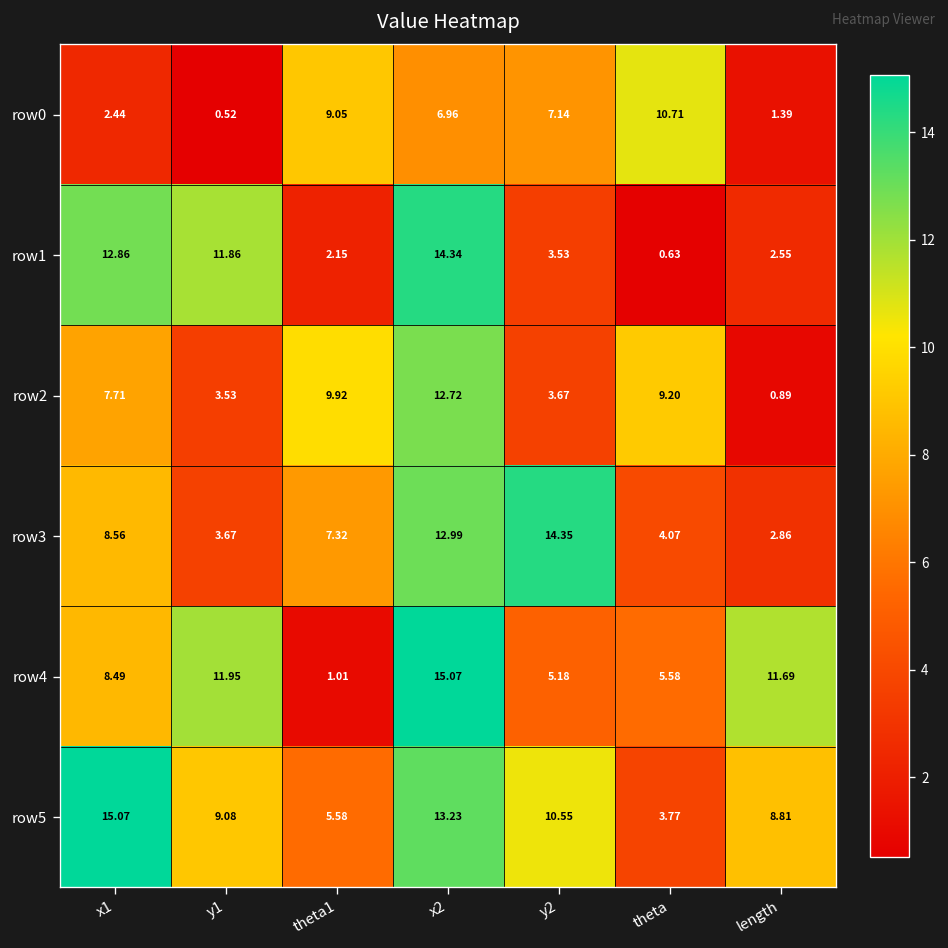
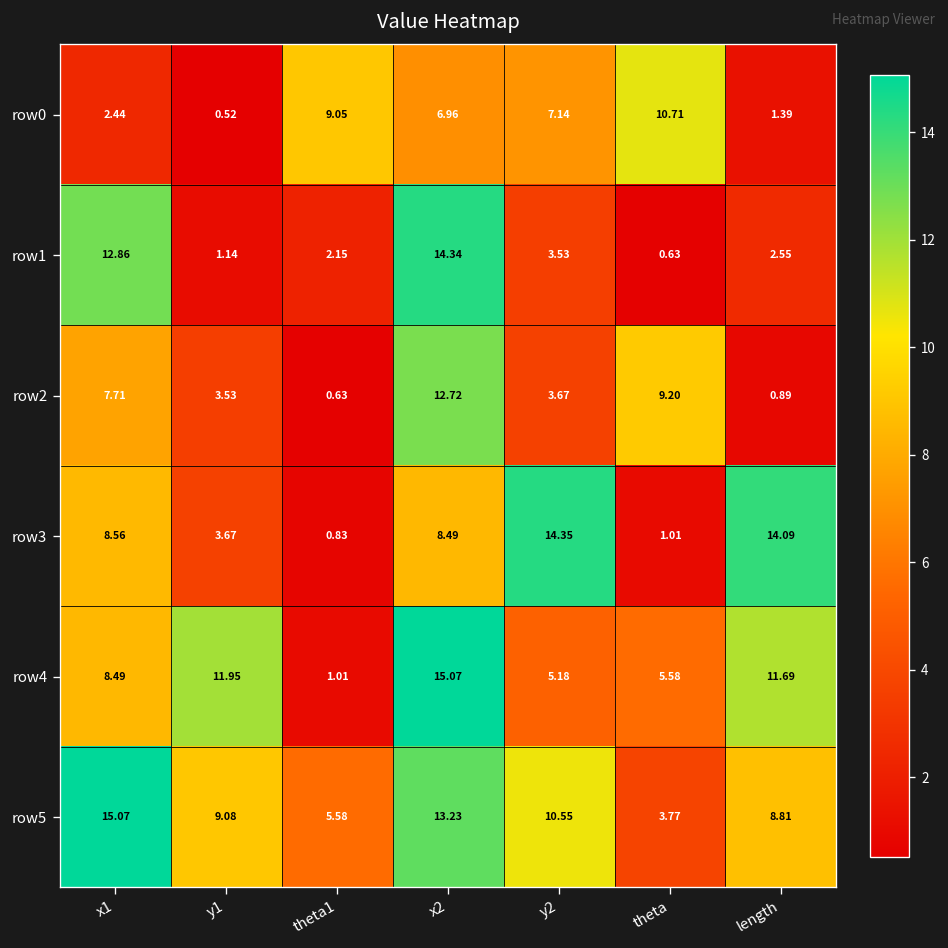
row1, y1: 11.86 -> 1.14
row2, theta1: 9.92 -> 0.63
row3, theta1: 7.32 -> 0.83
row3, x2: 12.99 -> 8.49
row3, theta: 4.07 -> 1.01
row3, length: 2.86 -> 14.09
